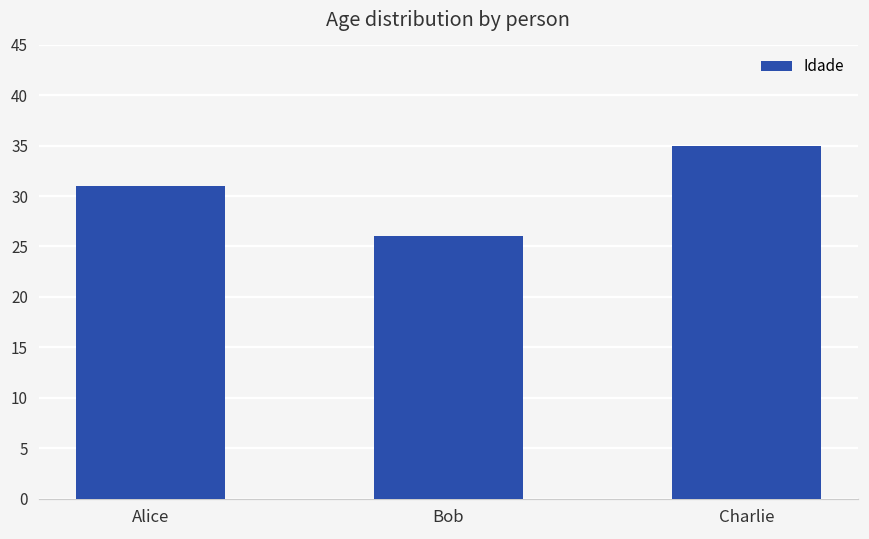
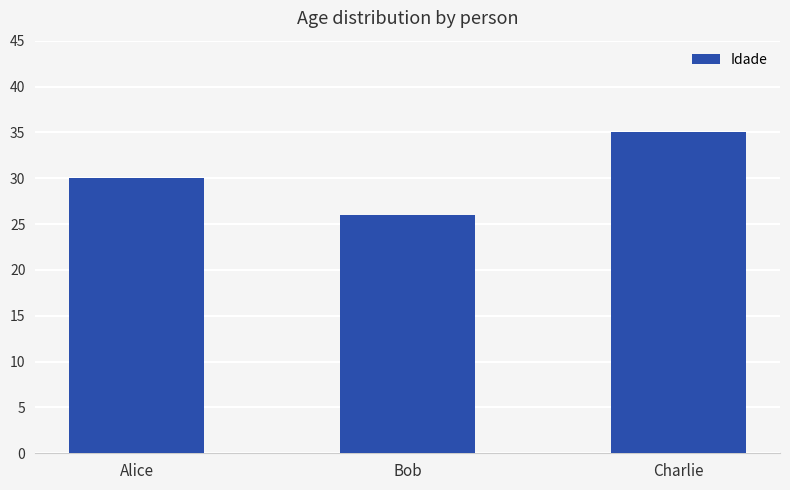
Alice: 31 -> 30
